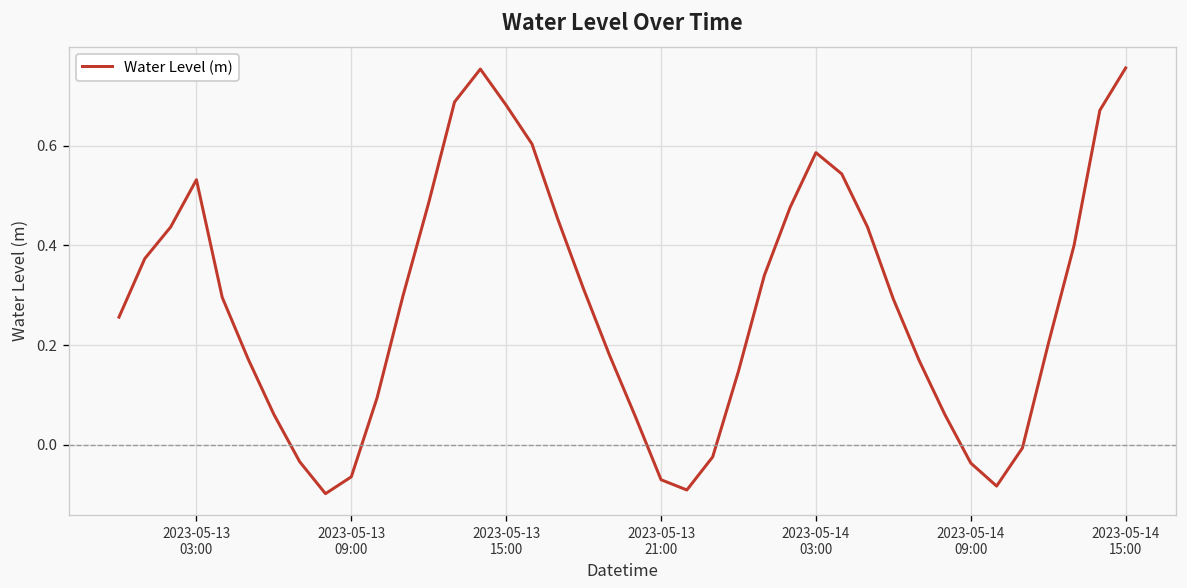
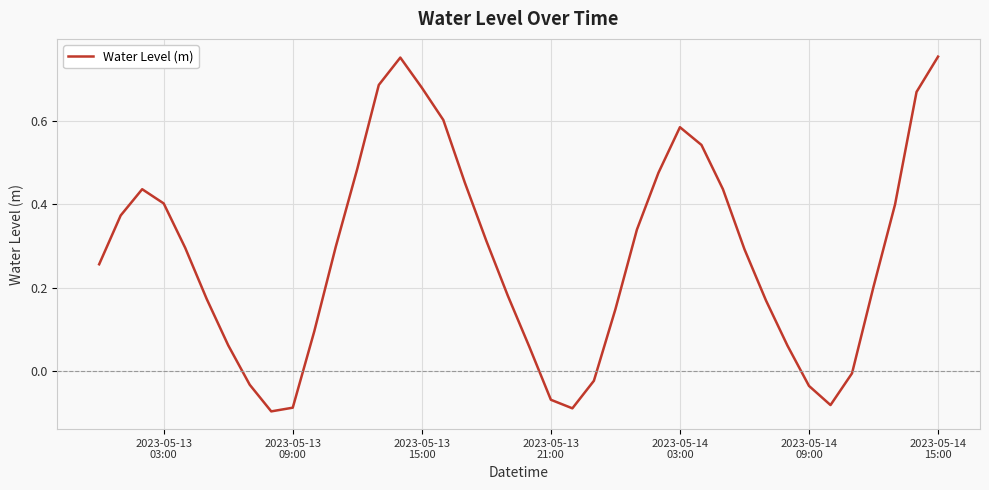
2023-05-13 03:00: 0.53 -> 0.40
2023-05-13 09:00: -0.06 -> -0.09
